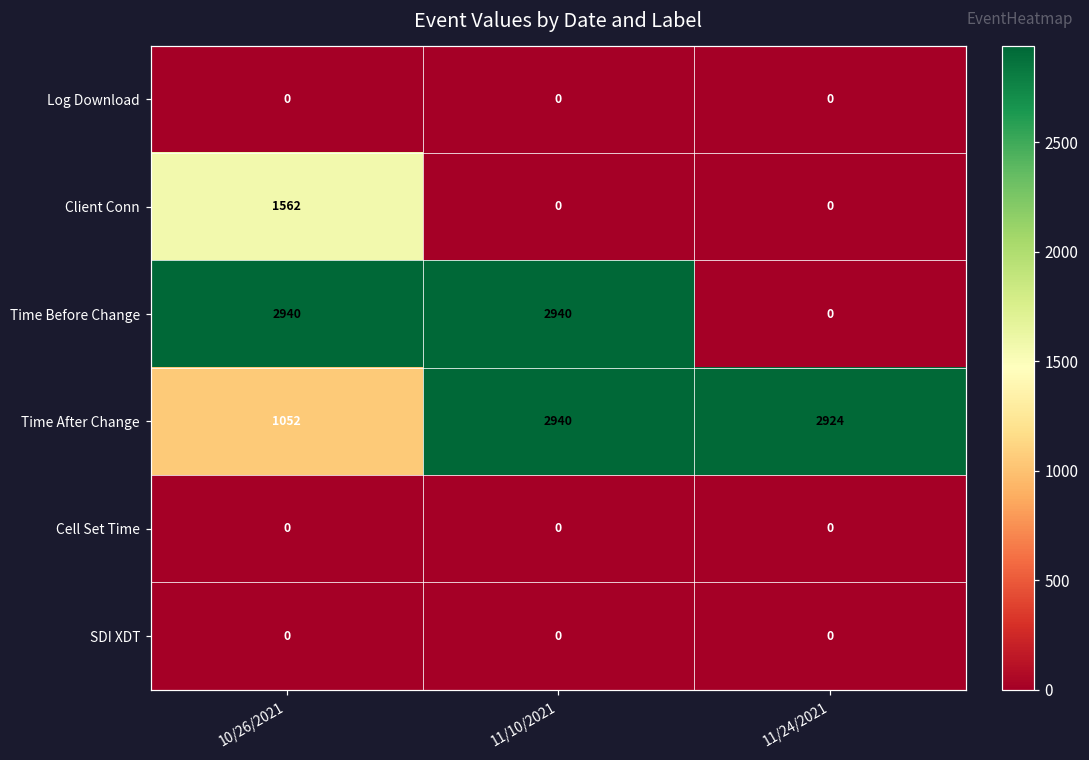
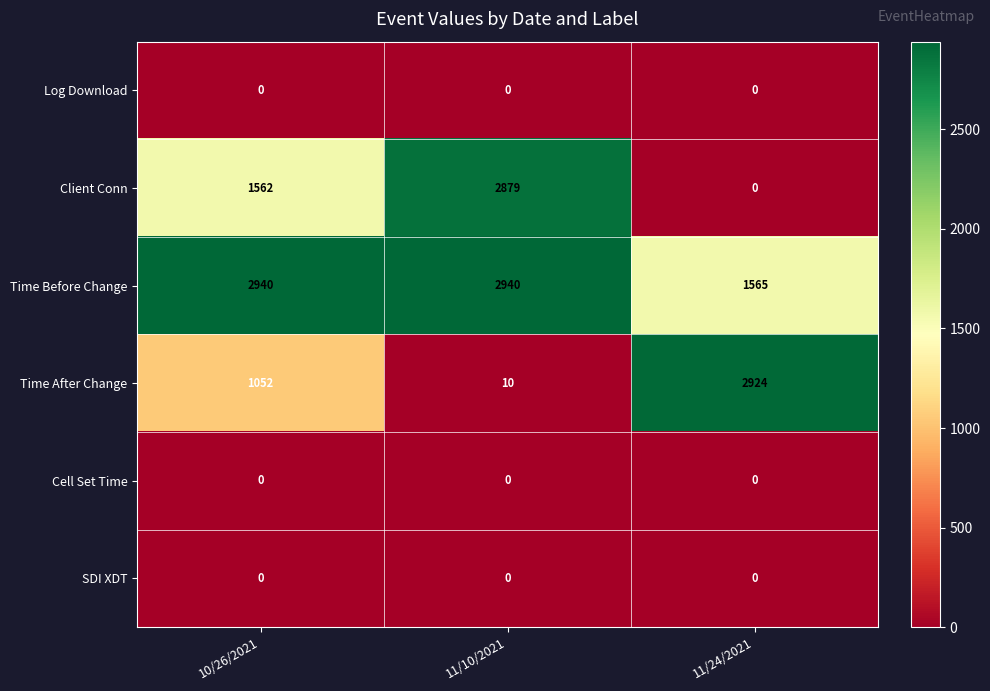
Client Conn, 11/10/2021: 0 -> 2879
Time Before Change, 11/24/2021: 0 -> 1565
Time After Change, 11/10/2021: 2940 -> 10
